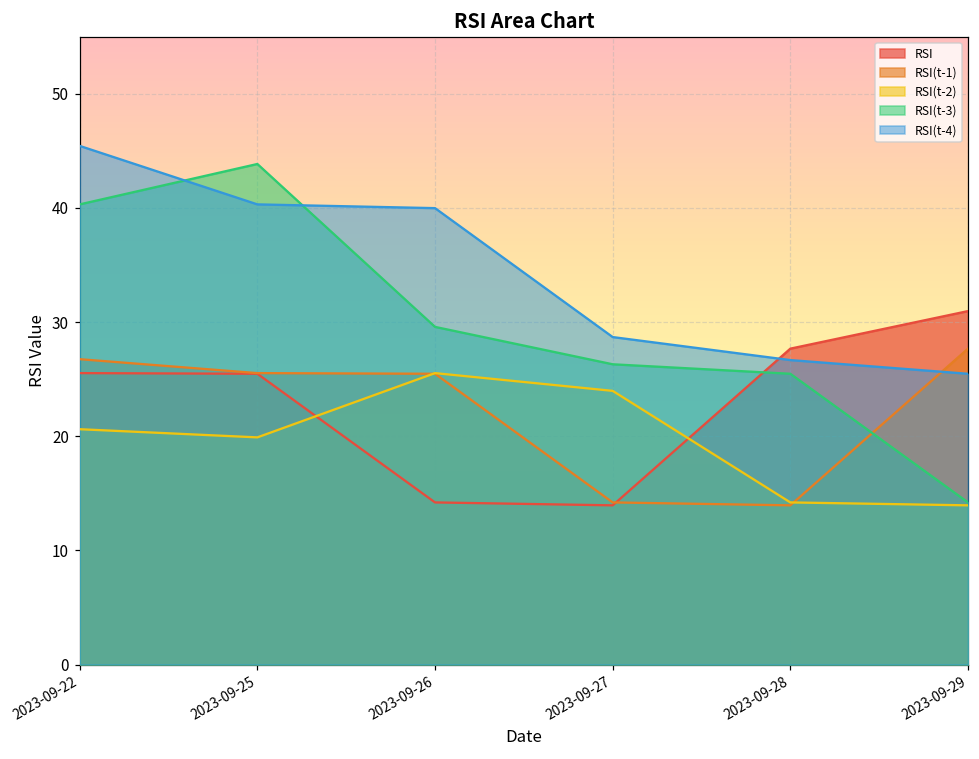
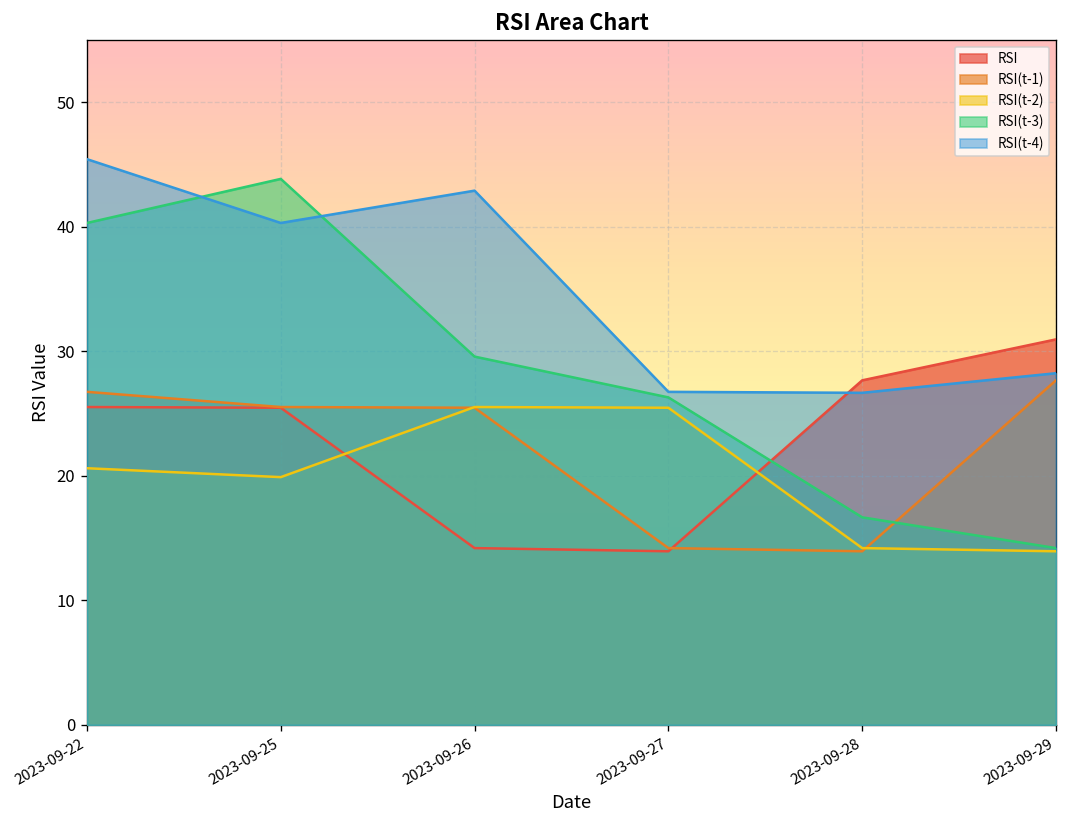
RSI(t-4), 2023-09-26: 40.0 -> 42.9
RSI(t-2), 2023-09-27: 24.0 -> 25.5
RSI(t-4), 2023-09-27: 28.7 -> 26.7
RSI(t-3), 2023-09-28: 25.5 -> 16.7
RSI(t-4), 2023-09-29: 25.5 -> 28.2
